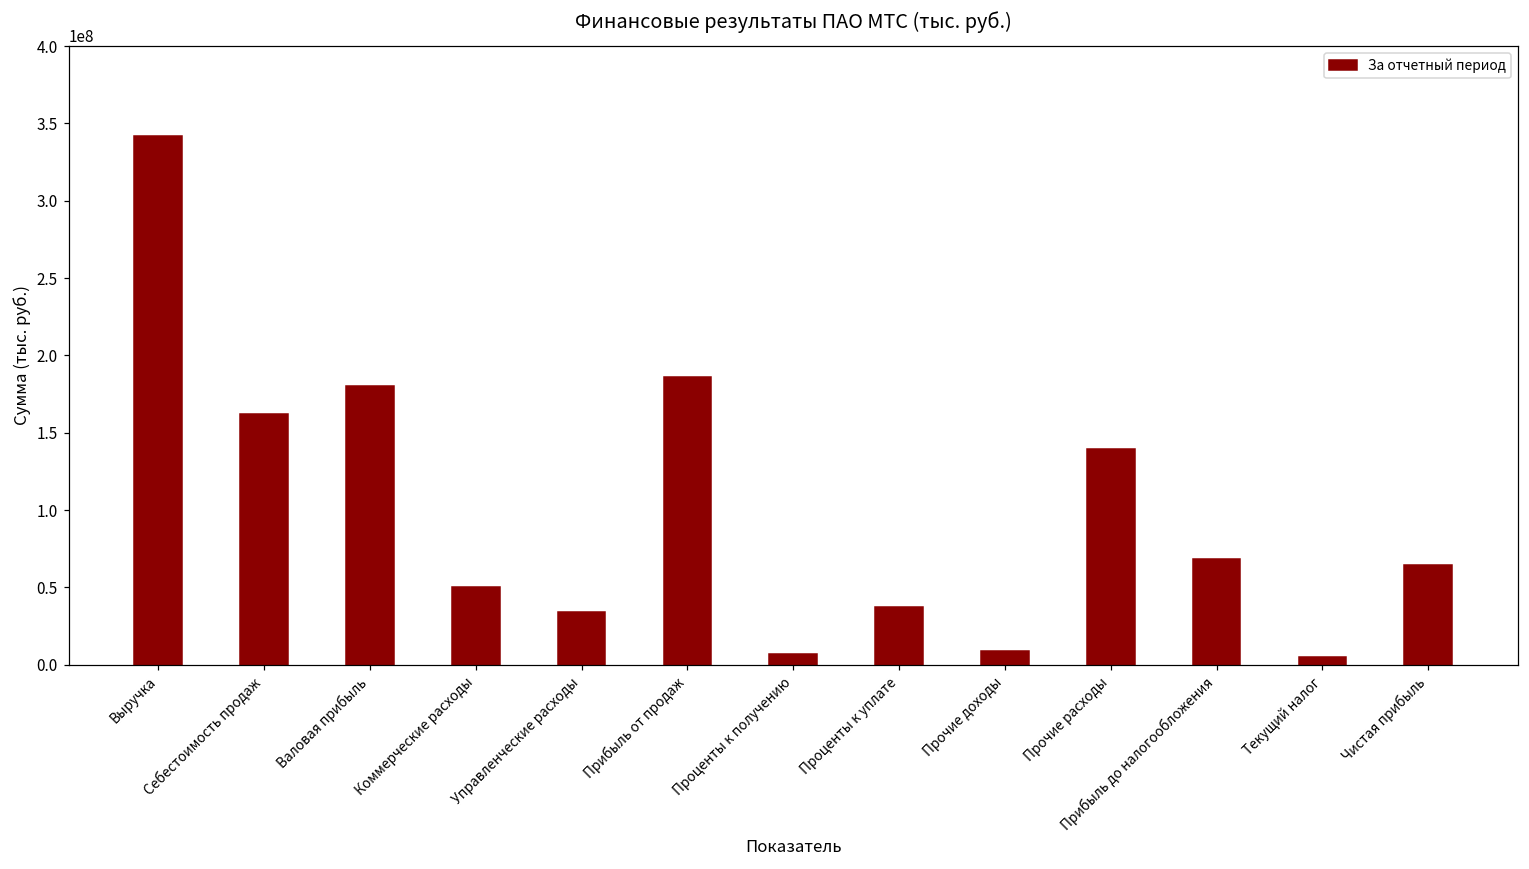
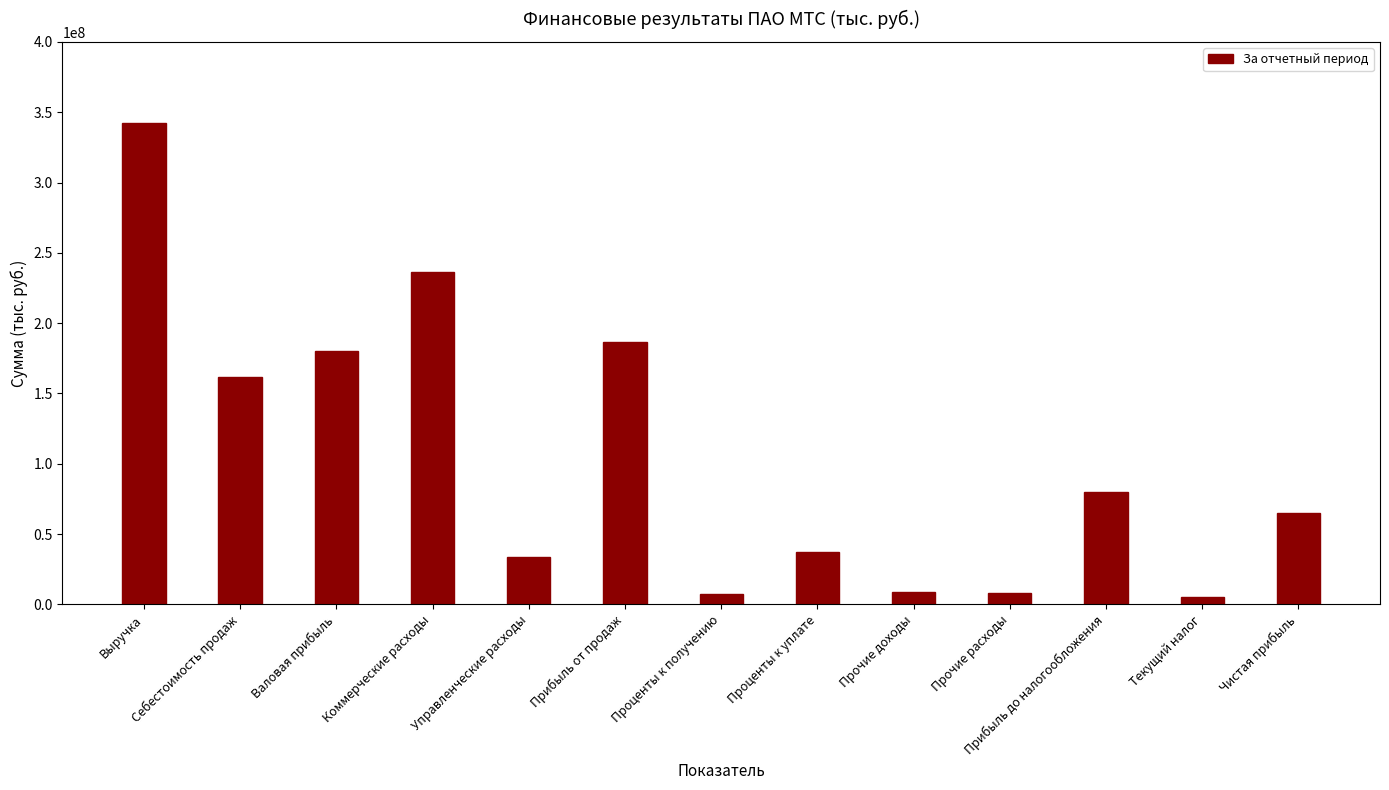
Коммерческие расходы: 50000000 -> 236000000
Прочие расходы: 139000000 -> 8000000
Прибыль до налогообложения: 68000000 -> 80000000
